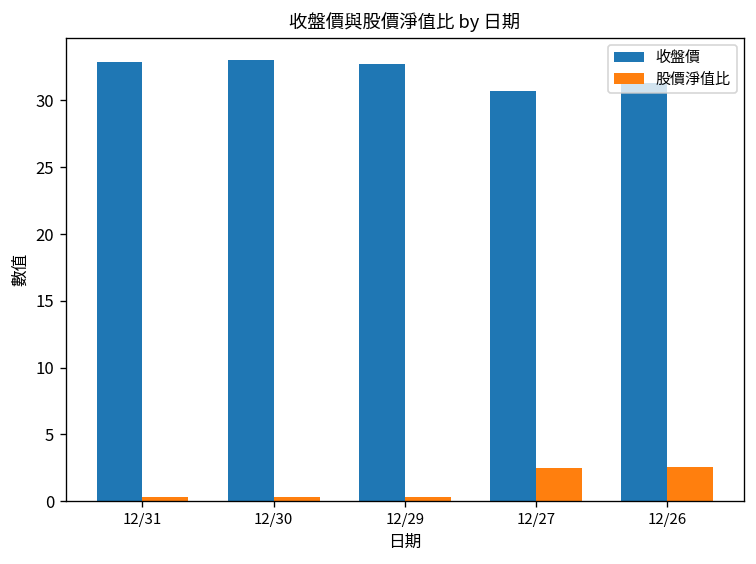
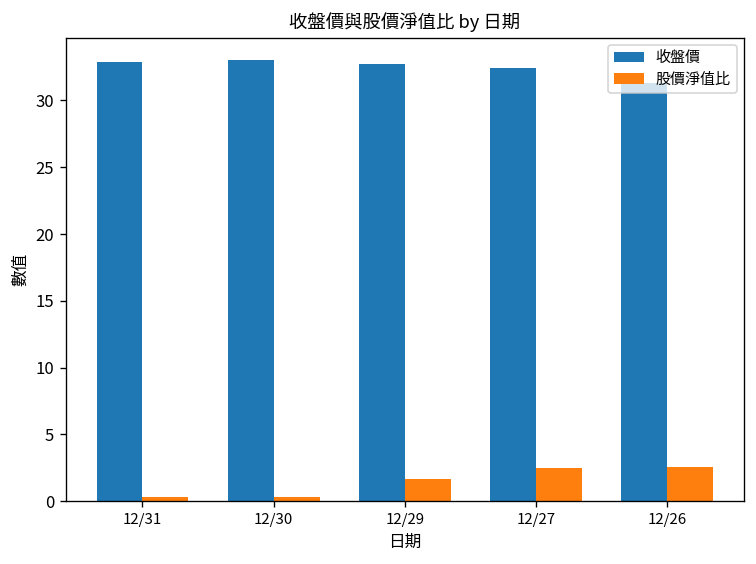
股價淨值比, 12/29: 0.3 -> 1.7
收盤價, 12/27: 30.7 -> 32.5
